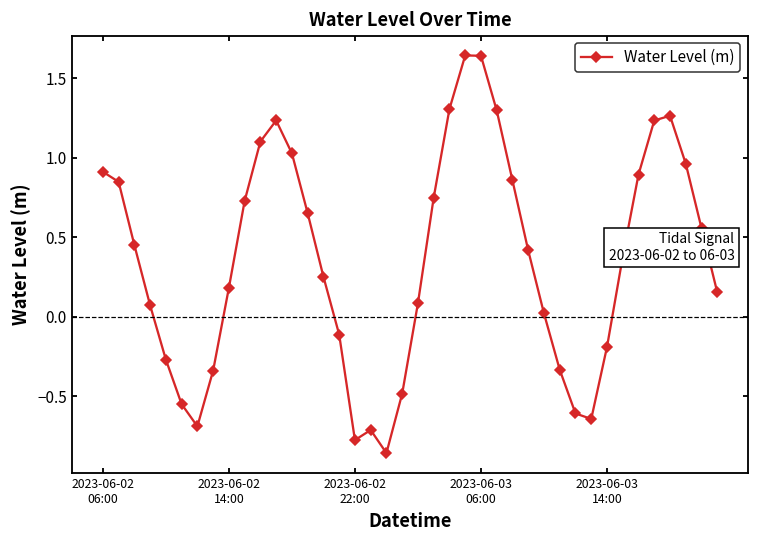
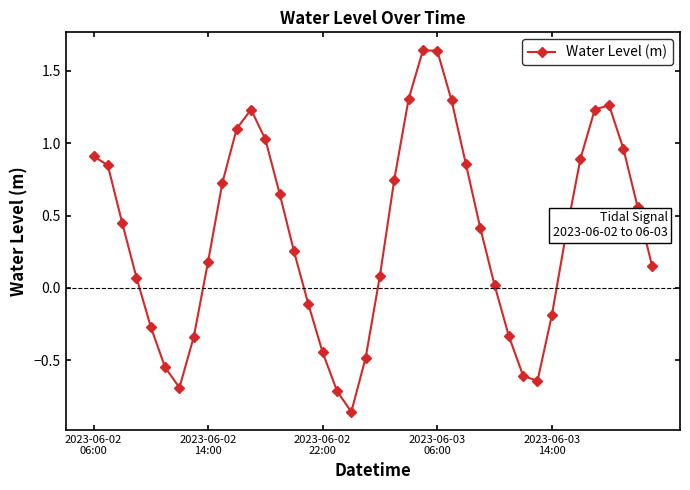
2023-06-02 22:00: -0.78 -> -0.45
